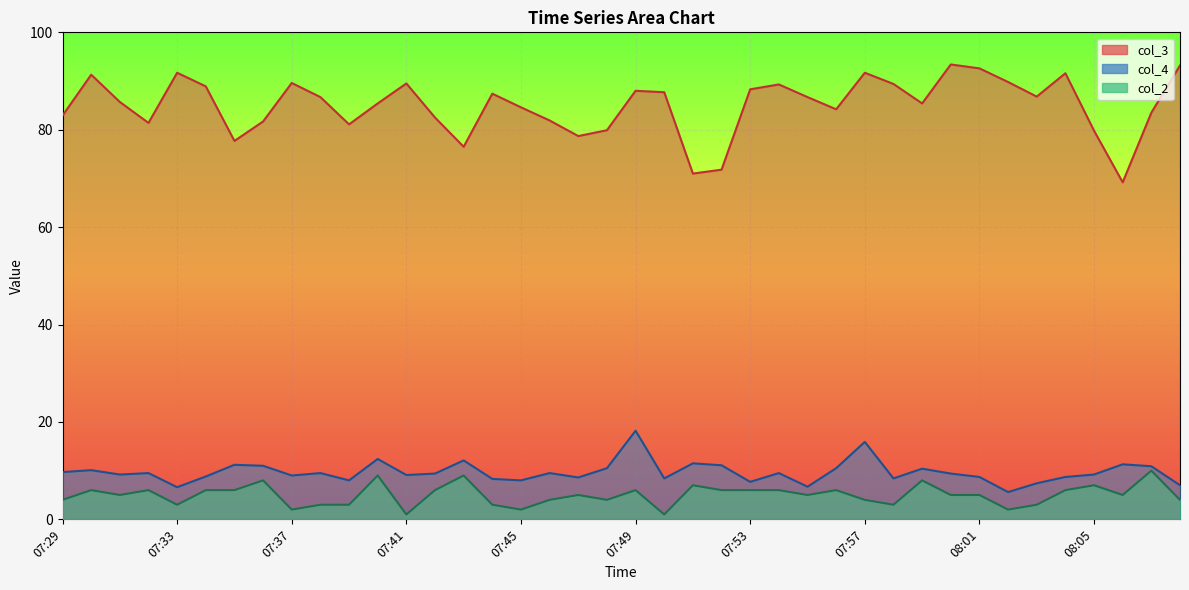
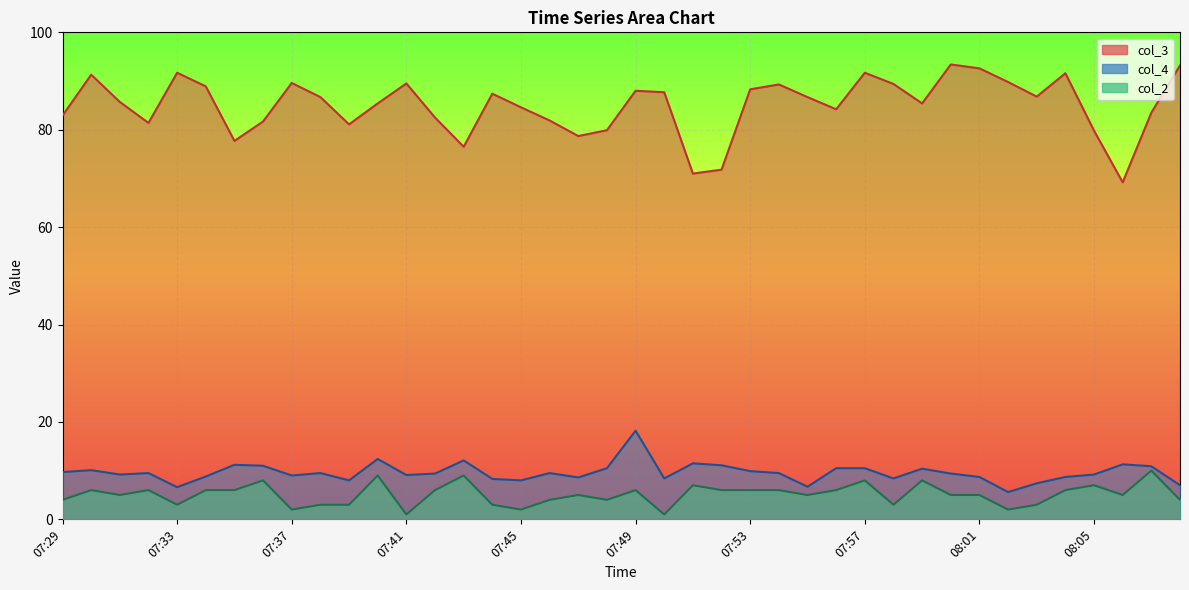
col_4, 07:53: 8 -> 10
col_4, 07:57: 16 -> 11
col_2, 07:57: 4 -> 8
